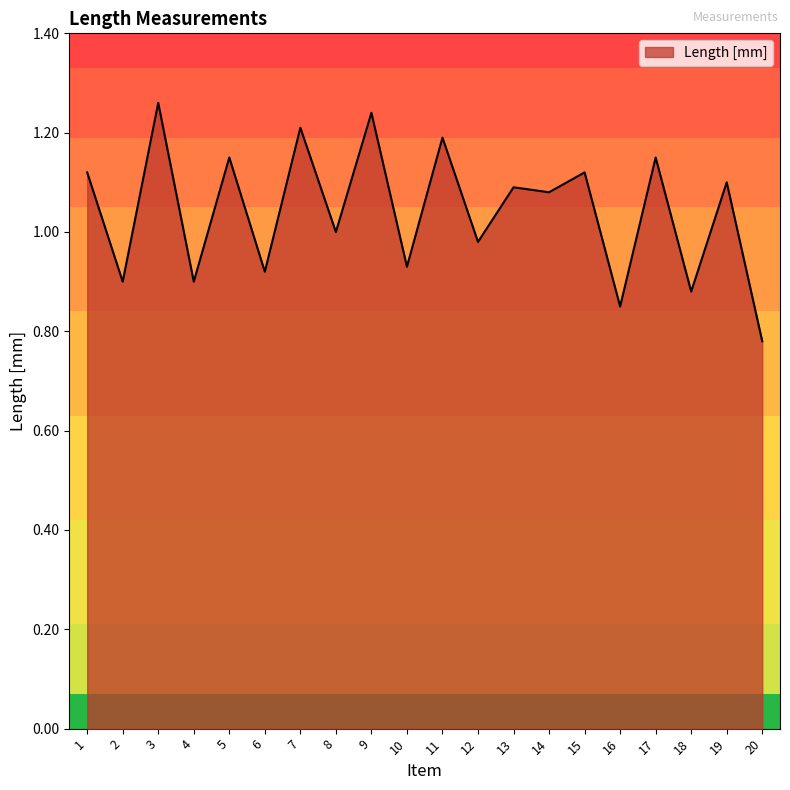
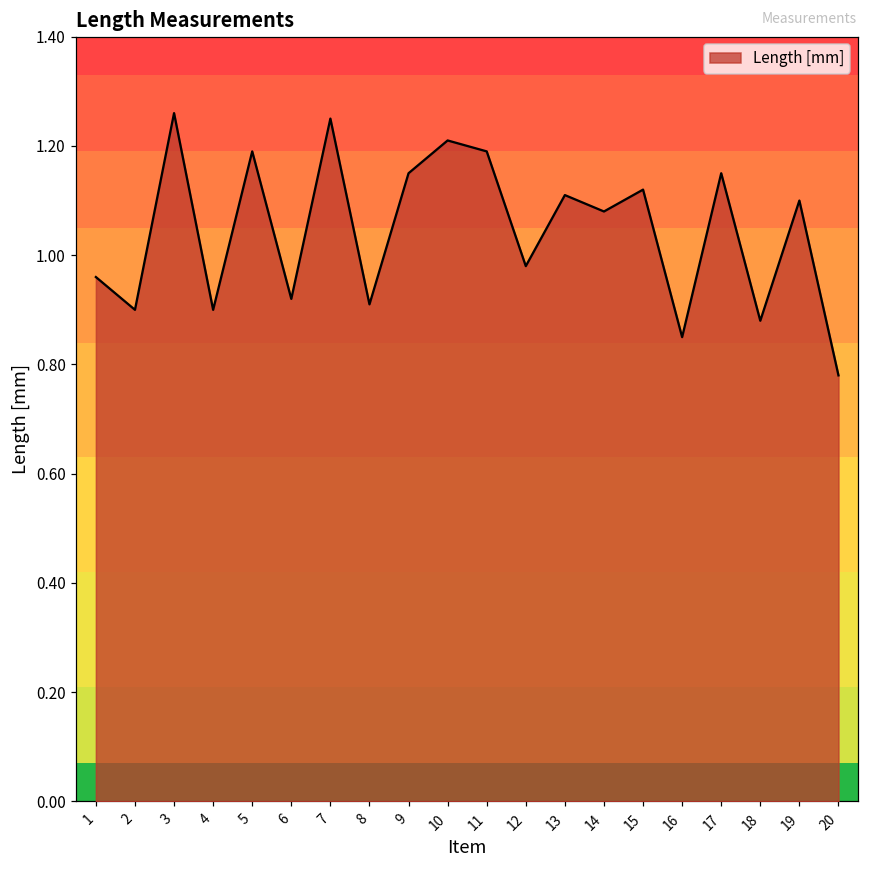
1: 1.12 -> 0.96
5: 1.15 -> 1.19
7: 1.21 -> 1.25
8: 1.00 -> 0.91
9: 1.24 -> 1.15
10: 0.93 -> 1.21
13: 1.09 -> 1.11
